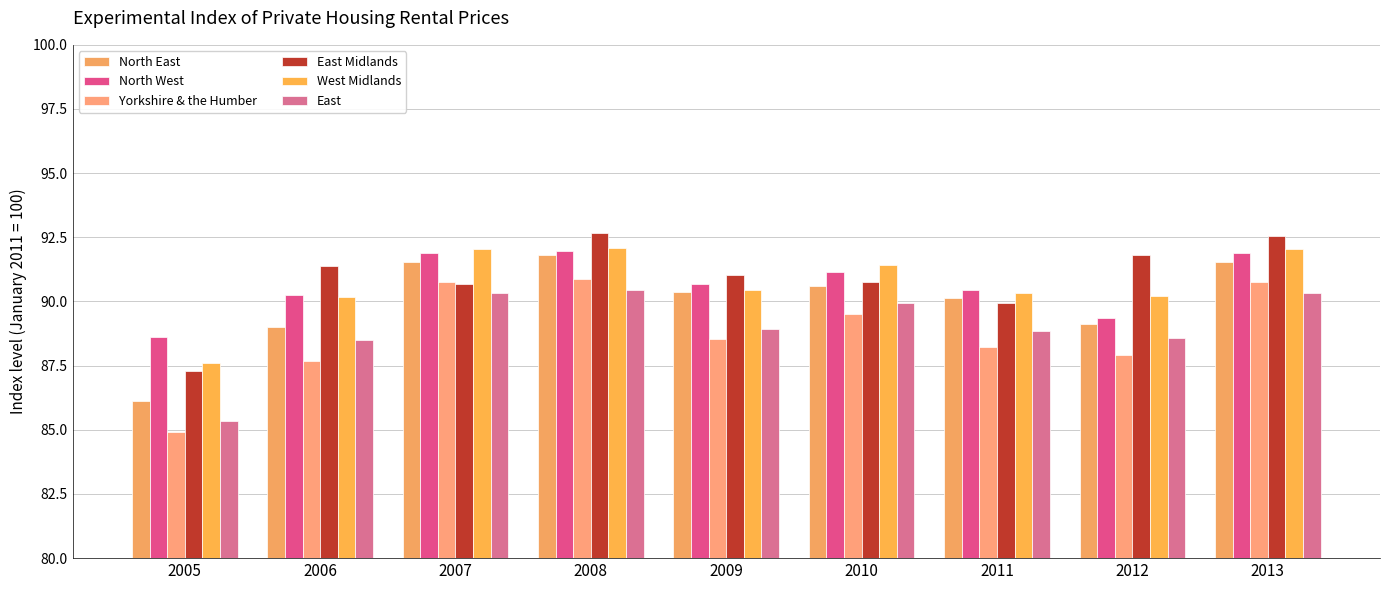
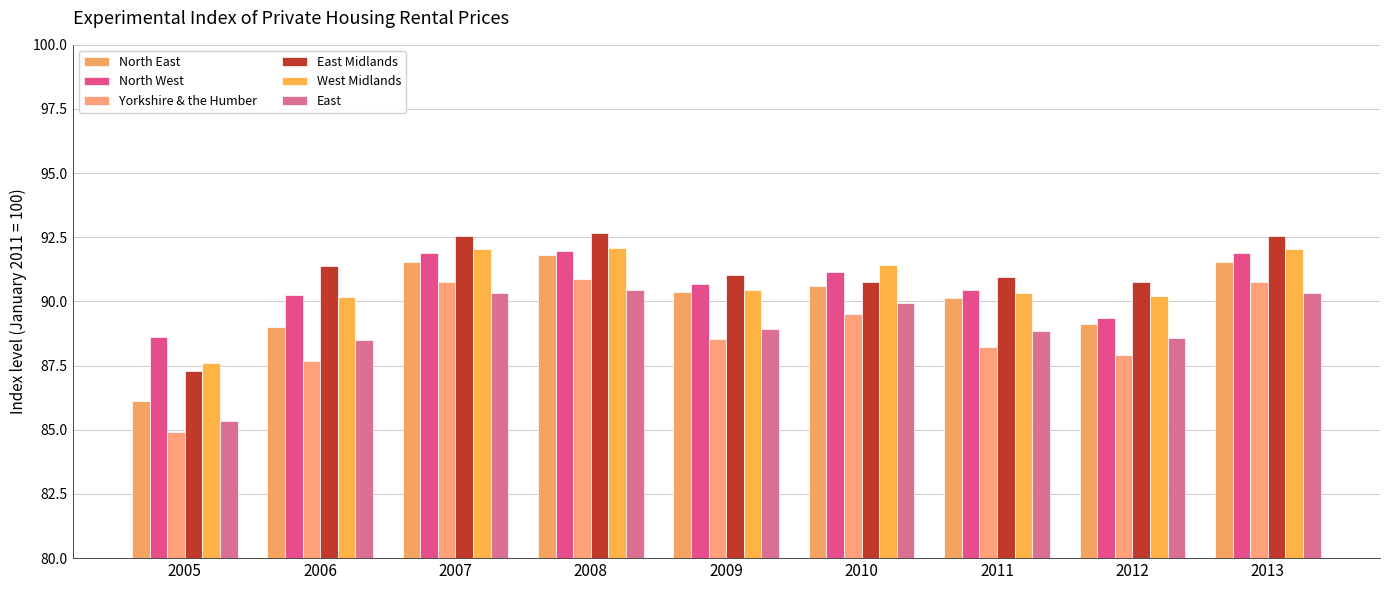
East Midlands, 2007: 90.7 -> 92.6
East Midlands, 2011: 89.9 -> 90.9
East Midlands, 2012: 91.8 -> 90.8
